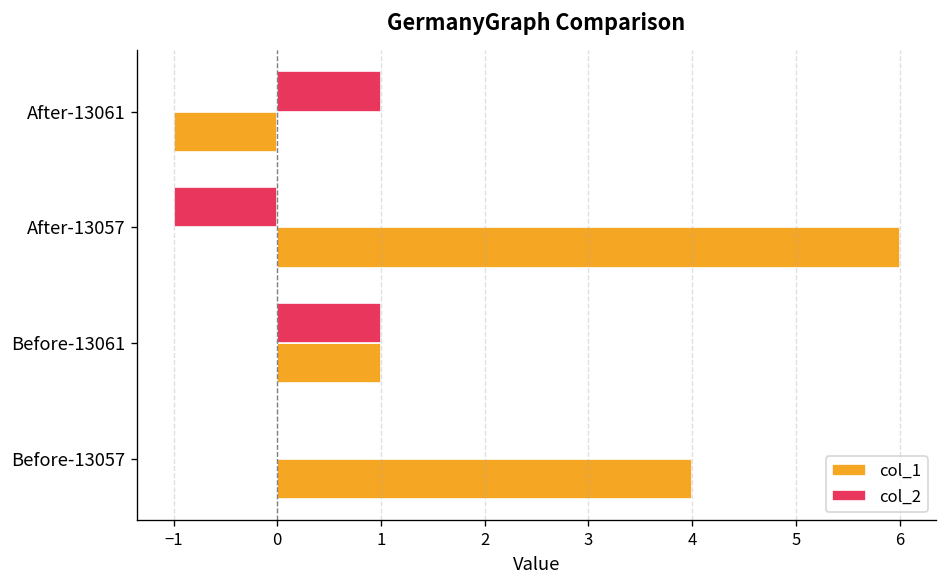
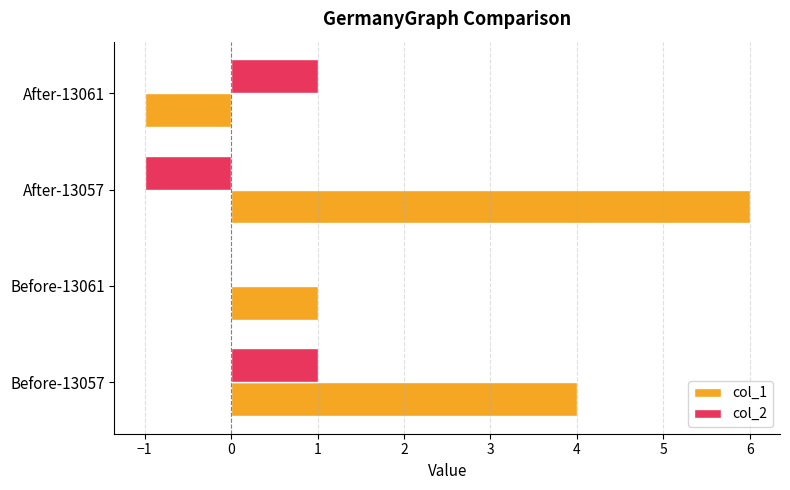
col_2, Before-13061: 1 -> 0
col_2, Before-13057: 0 -> 1
